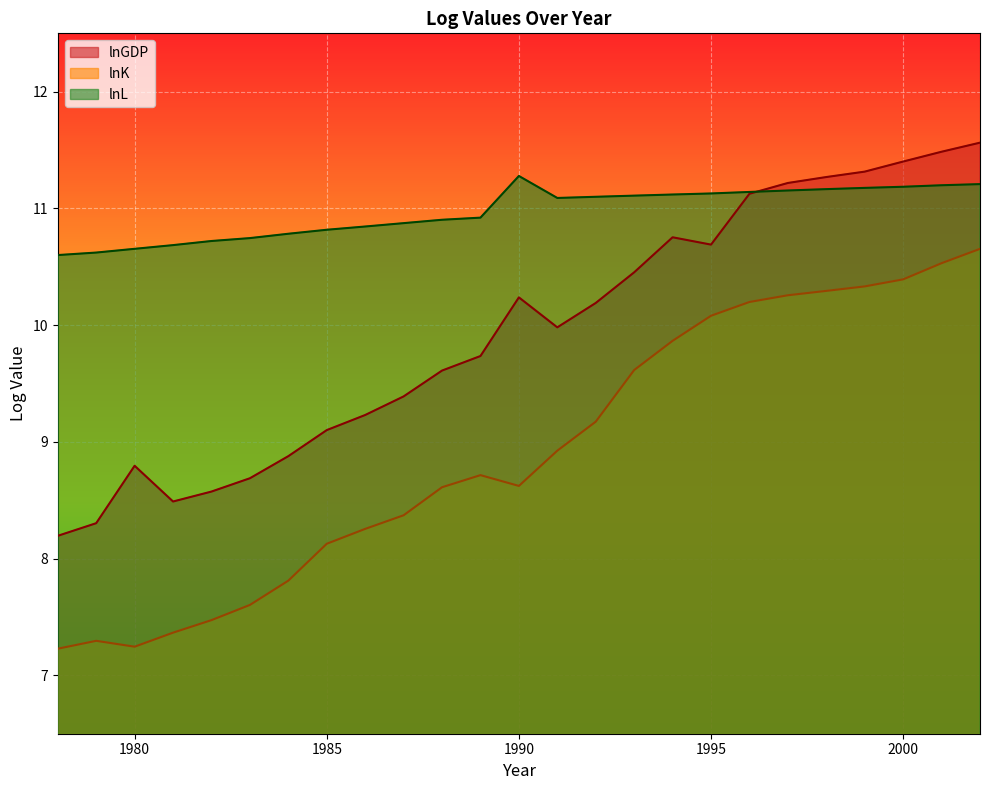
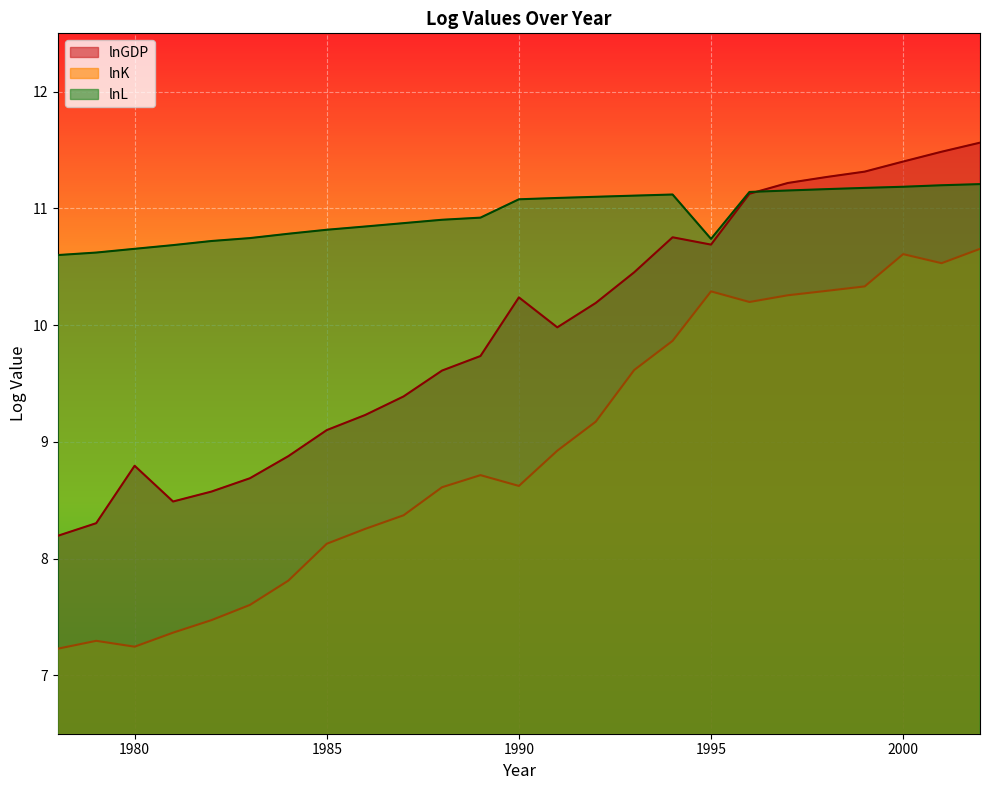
lnL, 1990: 11.28 -> 11.08
lnK, 1995: 10.08 -> 10.29
lnL, 1995: 11.13 -> 10.74
lnK, 2000: 10.39 -> 10.61
